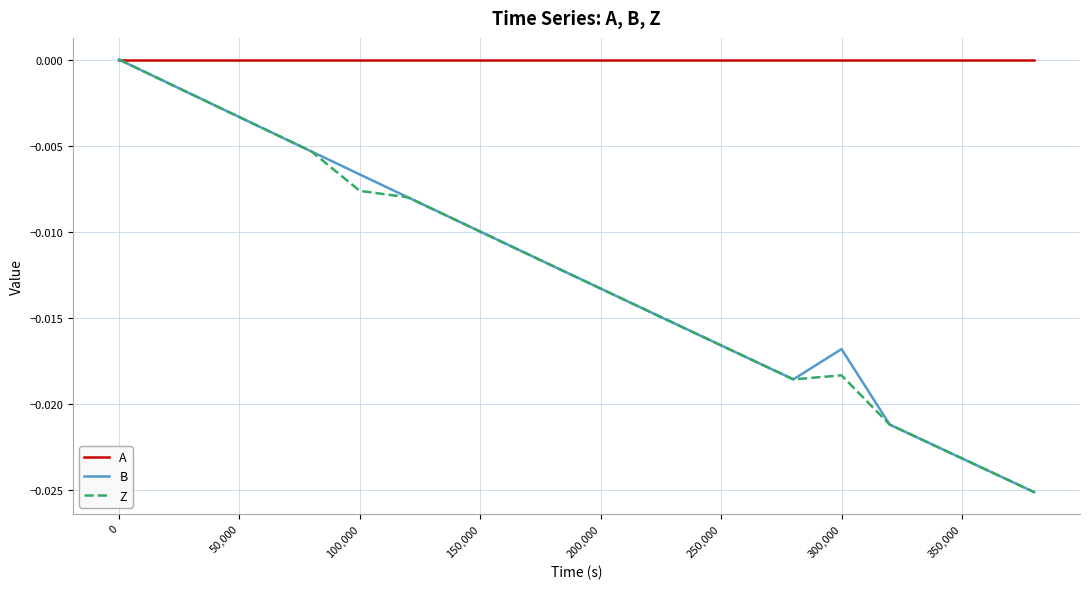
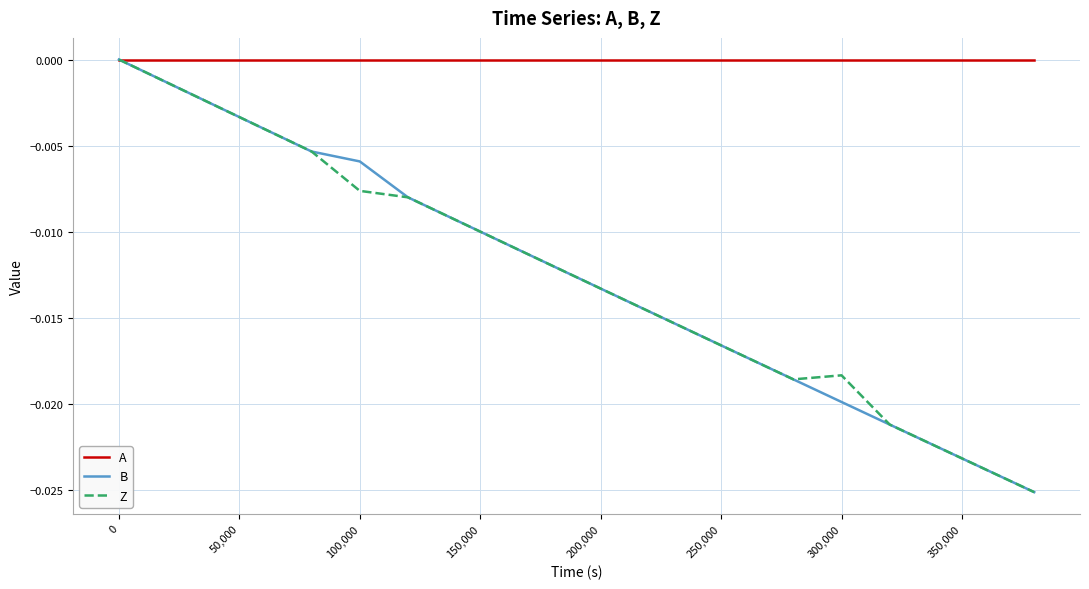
B, 100,000: -0.0067 -> -0.0059
B, 300,000: -0.0168 -> -0.0199
